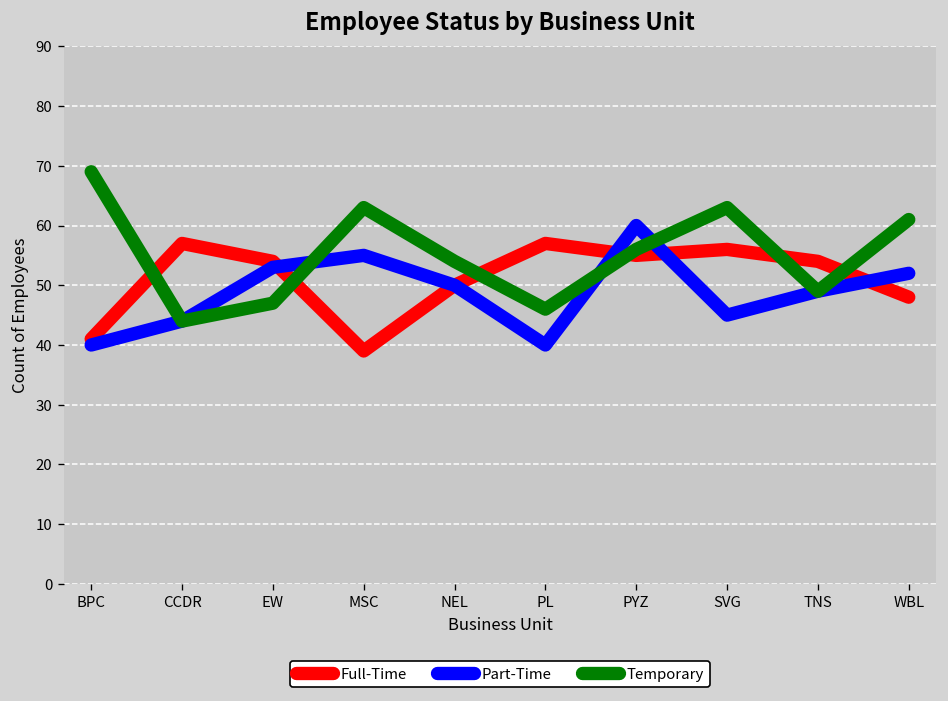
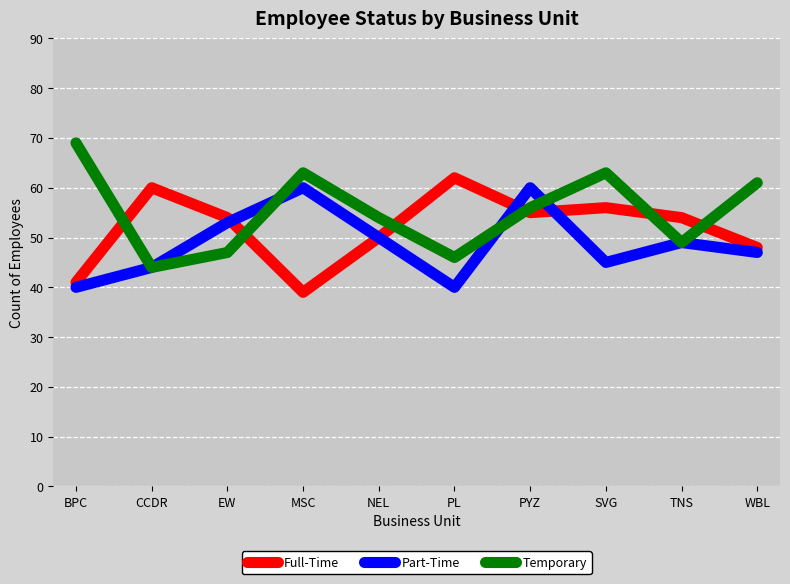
Full-Time, CCDR: 57 -> 60
Part-Time, MSC: 55 -> 60
Full-Time, PL: 57 -> 62
Part-Time, WBL: 52 -> 47
